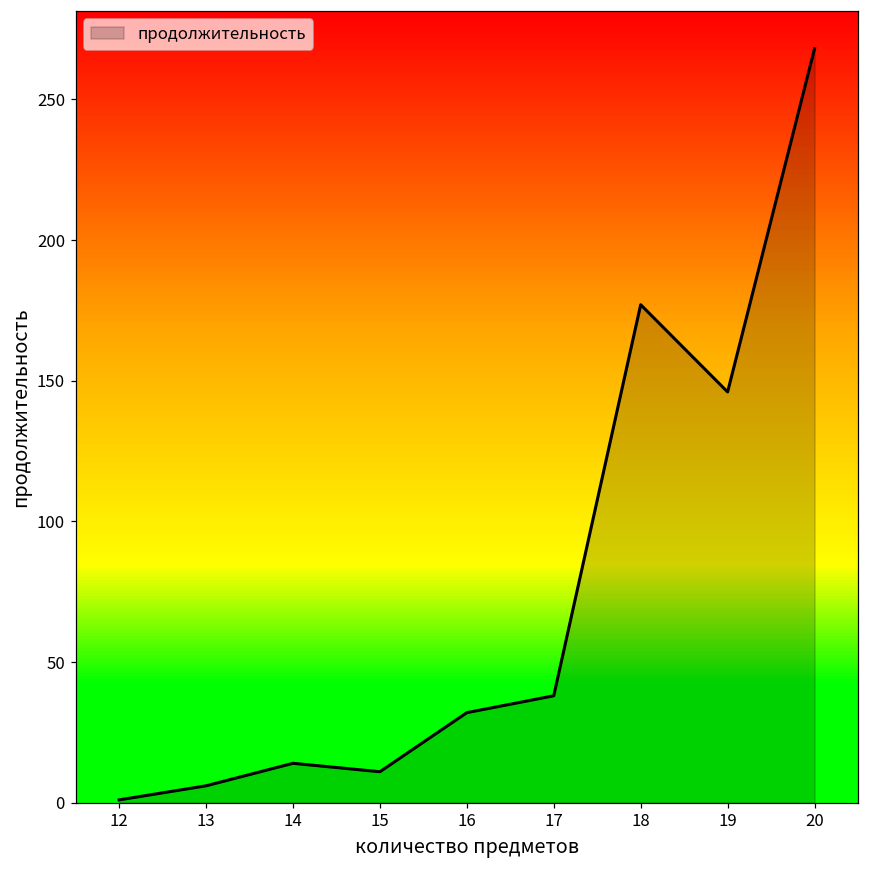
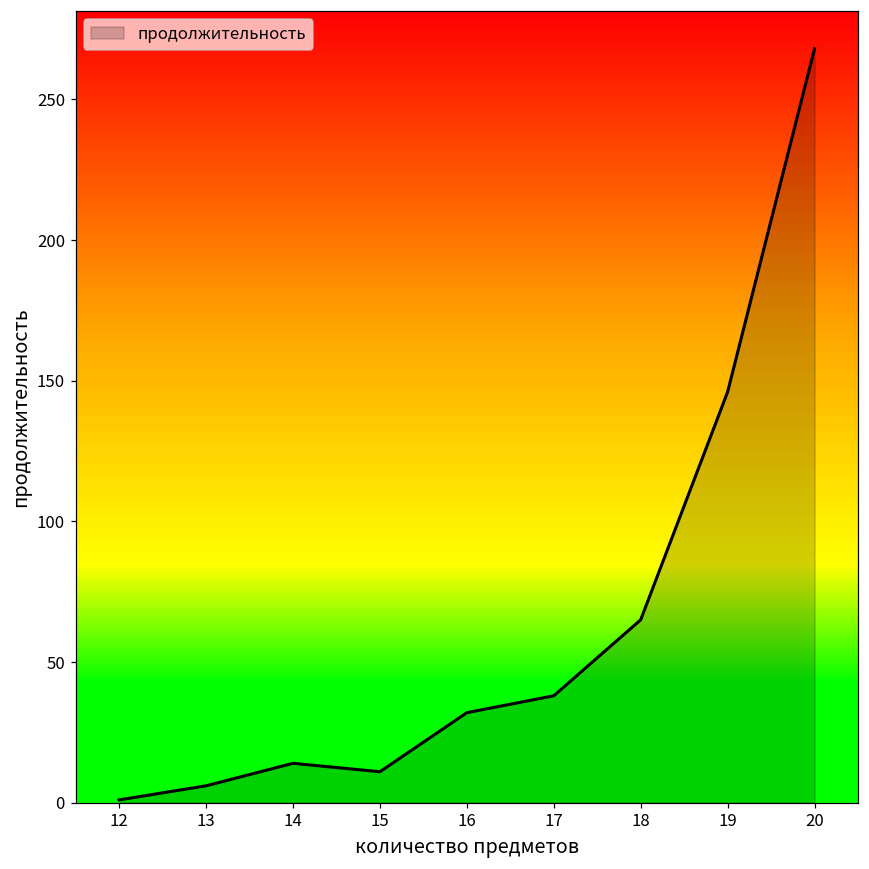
18: 177 -> 65
